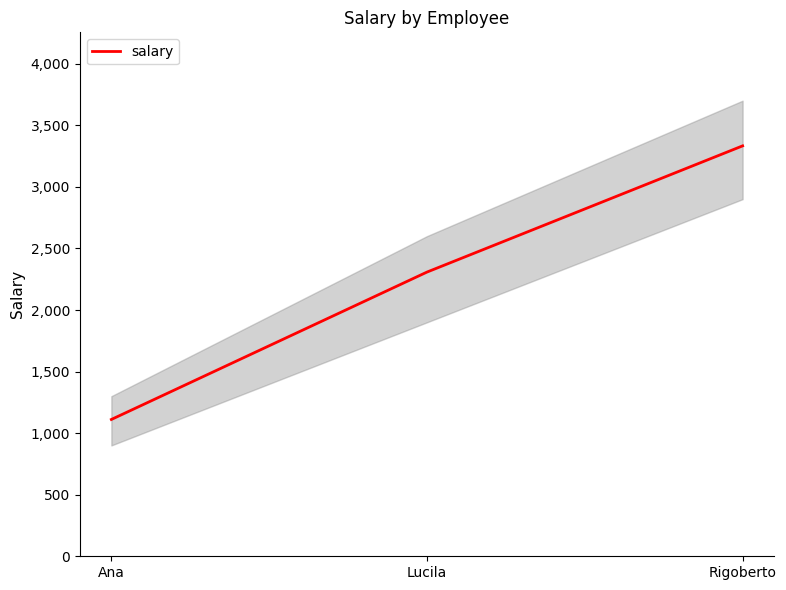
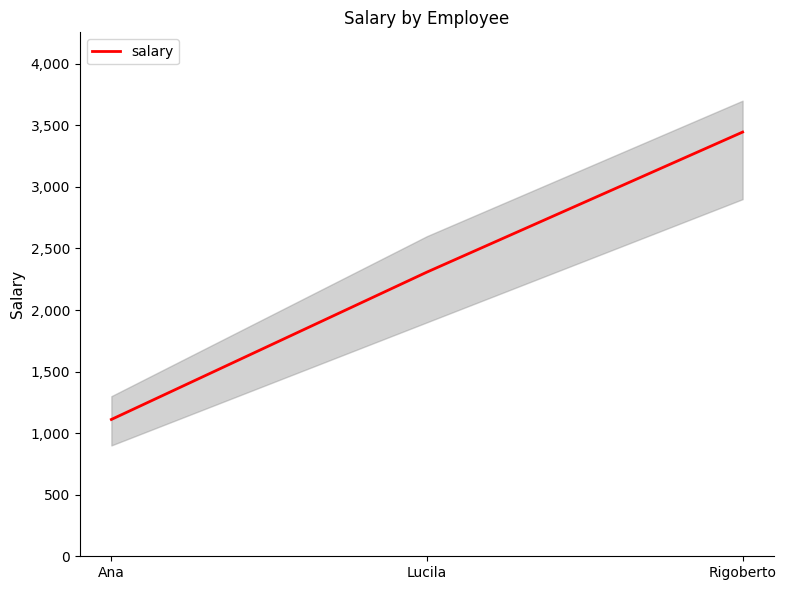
salary, Rigoberto: 3,330 -> 3,450
